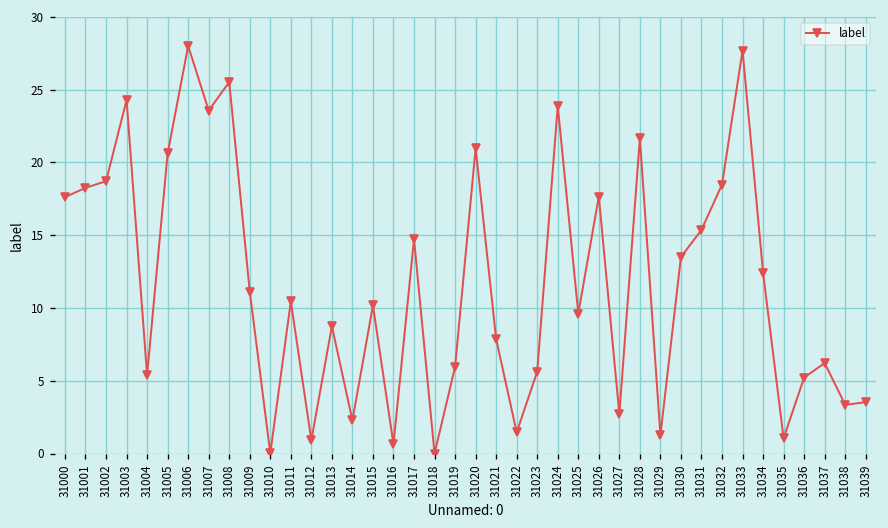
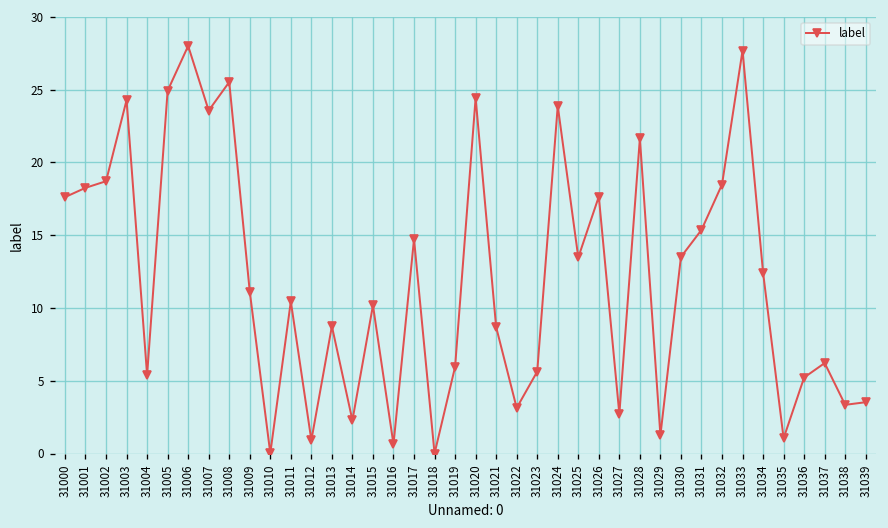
31005: 20.6 -> 24.9
31020: 21.0 -> 24.4
31021: 7.9 -> 8.7
31022: 1.5 -> 3.1
31025: 9.6 -> 13.5
